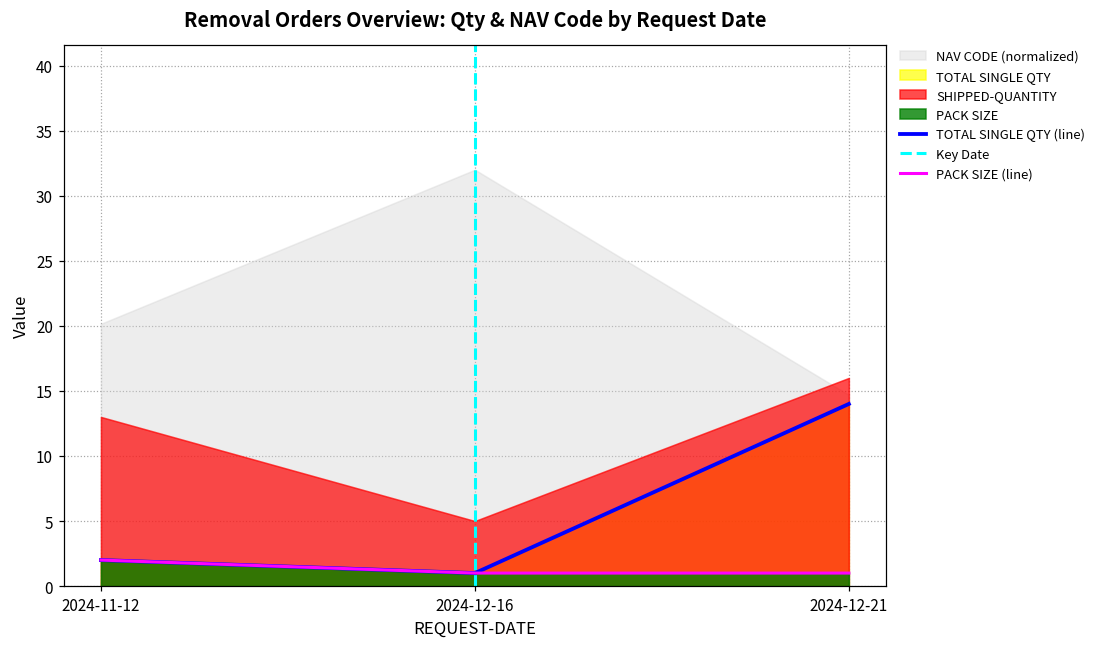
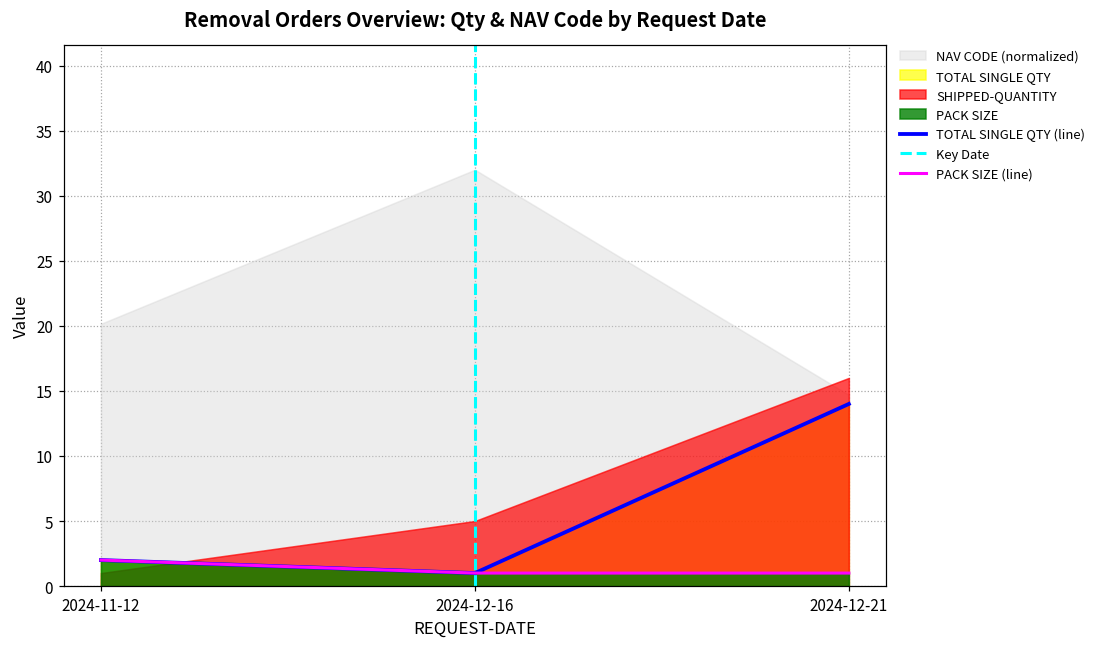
SHIPPED-QUANTITY, 2024-11-12: 13 -> 1
